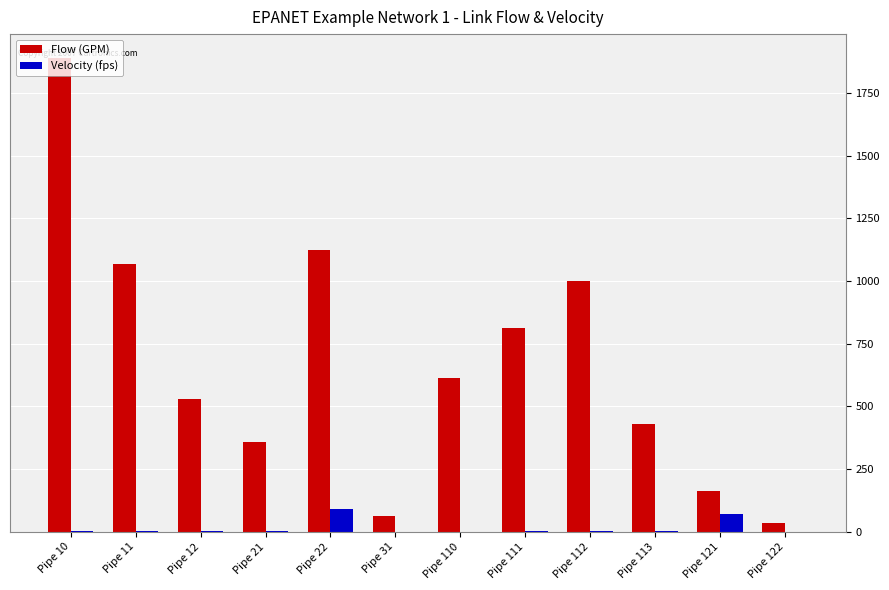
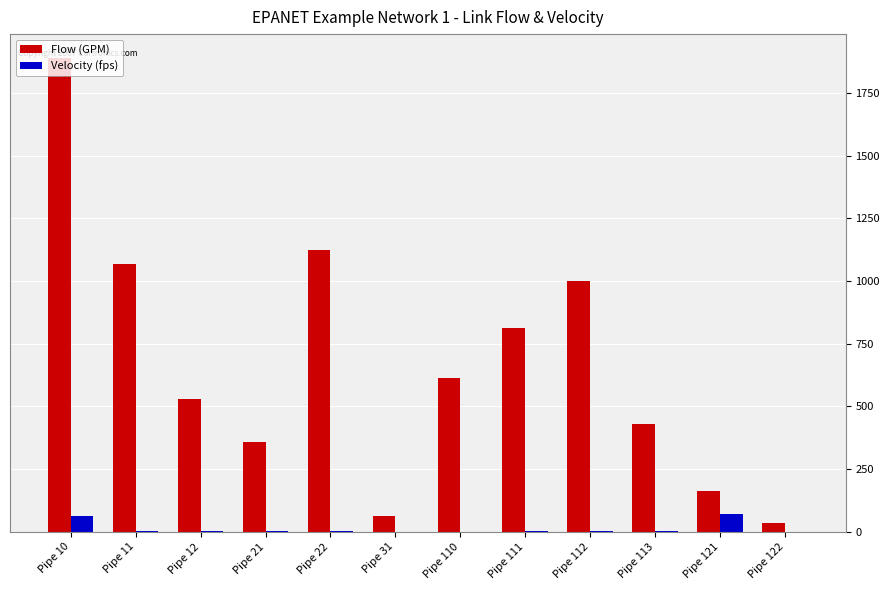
Velocity (fps), Pipe 10: 0 -> 60
Velocity (fps), Pipe 22: 90 -> 0
